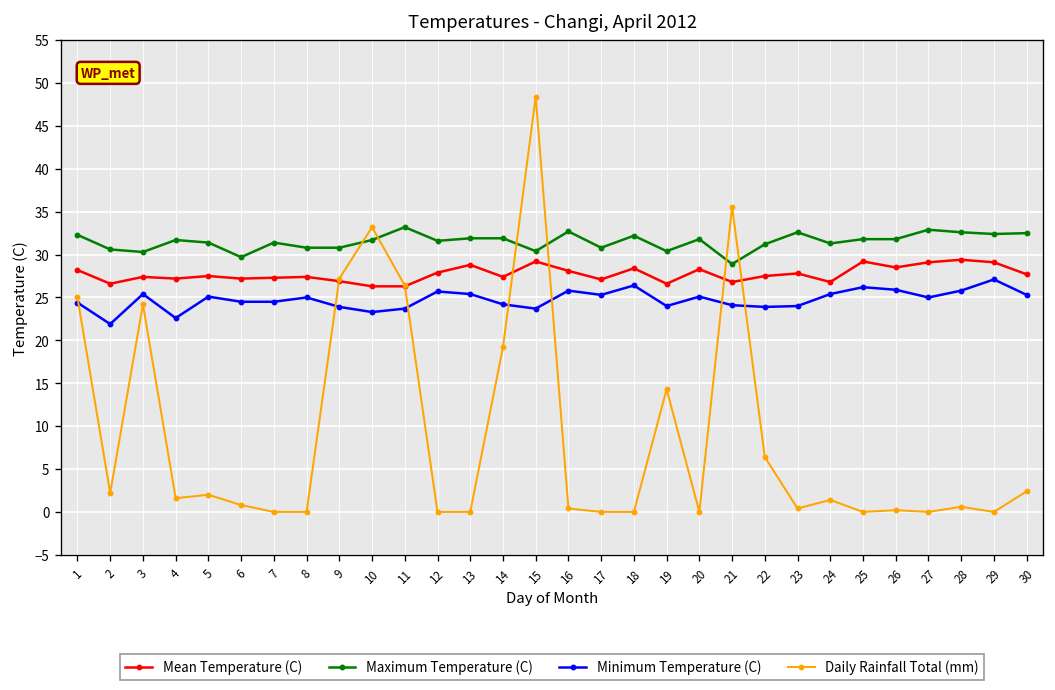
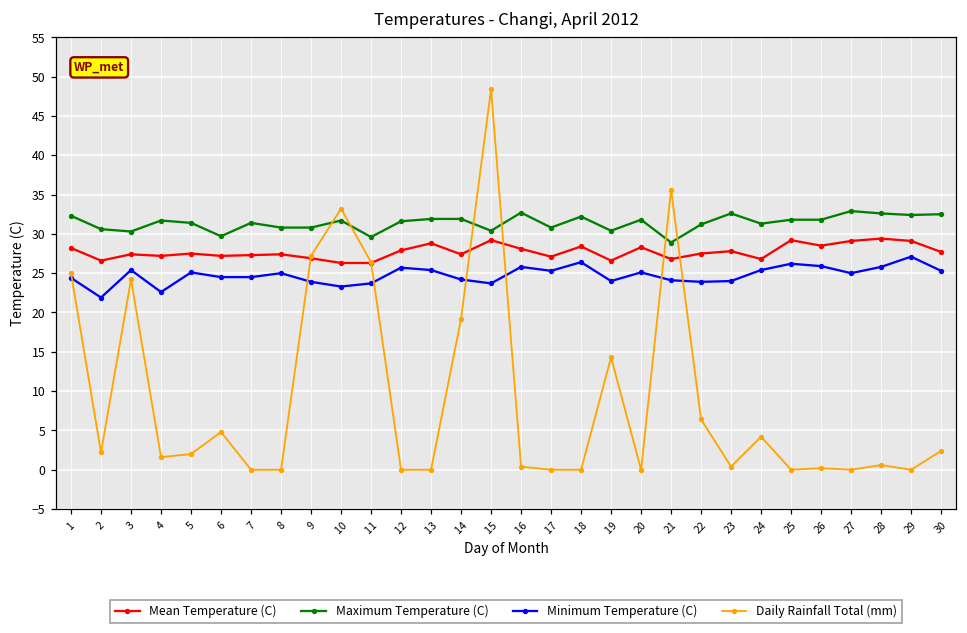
Daily Rainfall Total (mm), 6: 1 -> 5
Maximum Temperature (C), 11: 33 -> 30
Daily Rainfall Total (mm), 24: 1 -> 4
